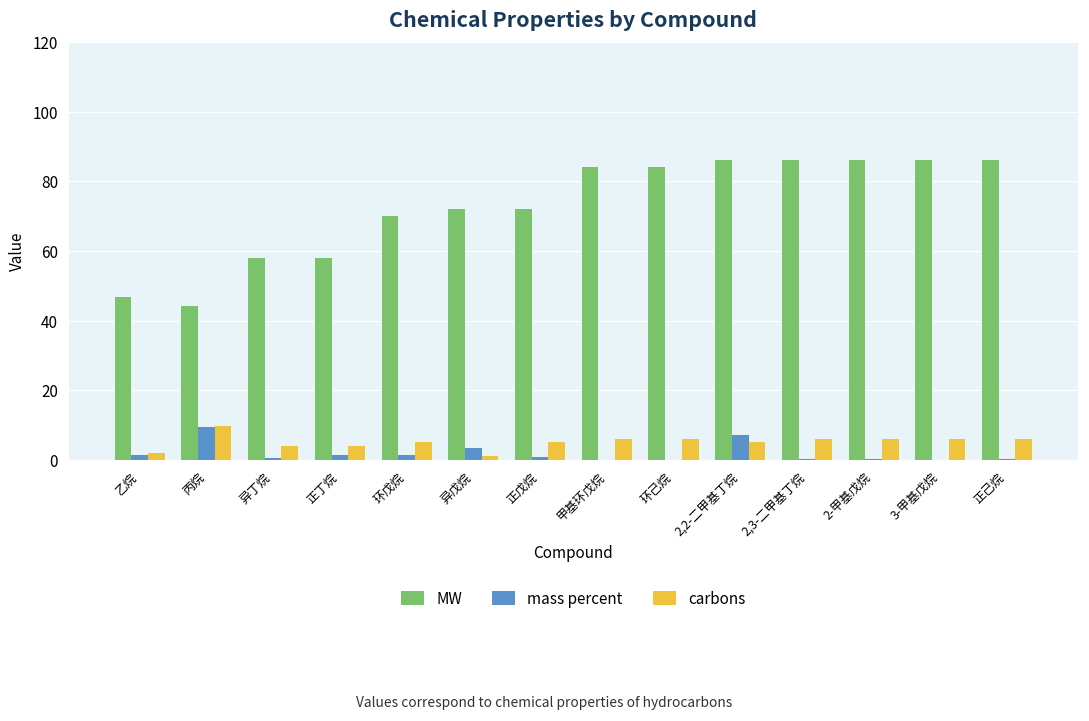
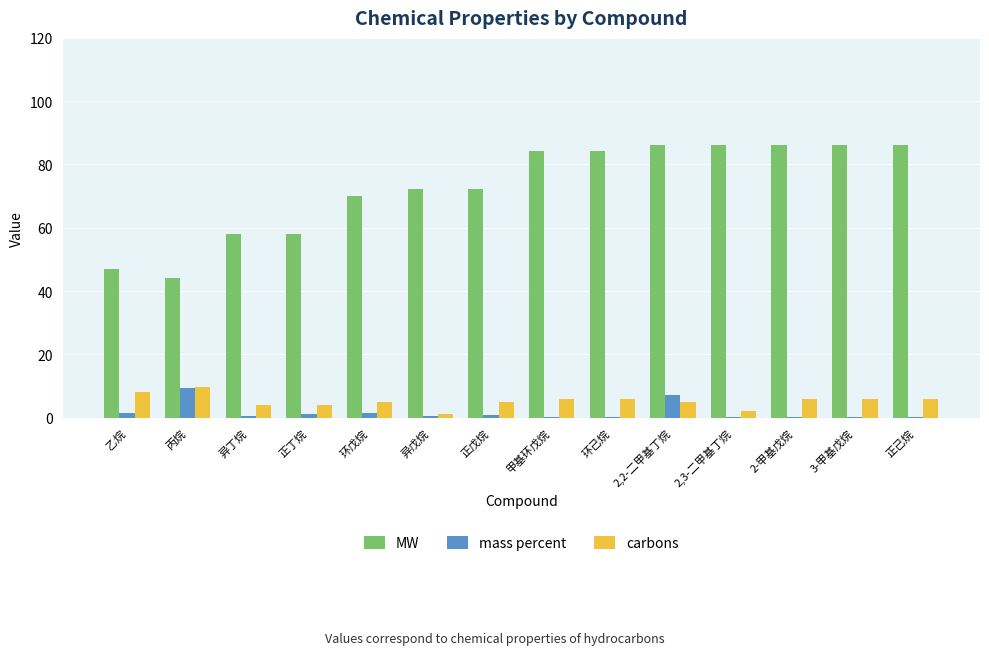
carbons, 乙烷: 2 -> 8
mass percent, 异戊烷: 3 -> 0
carbons, 2,3-二甲基丁烷: 6 -> 2
